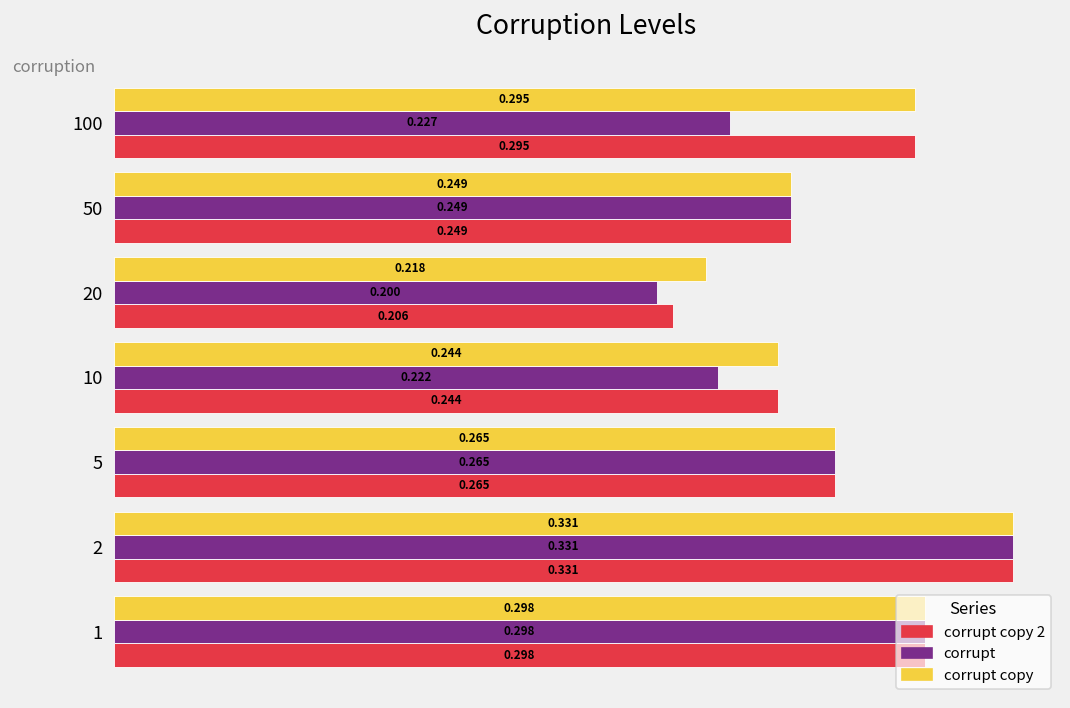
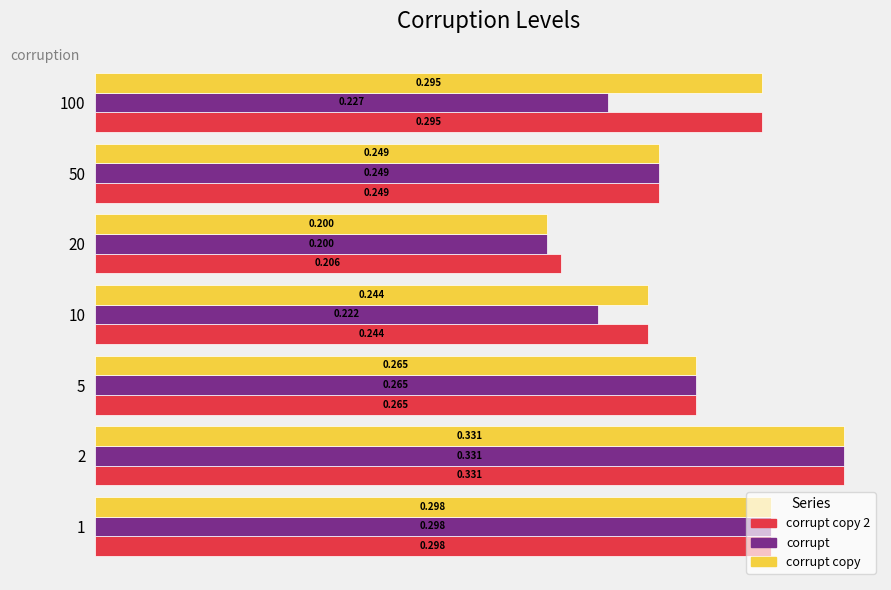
corrupt copy, 20: 0.218 -> 0.200
